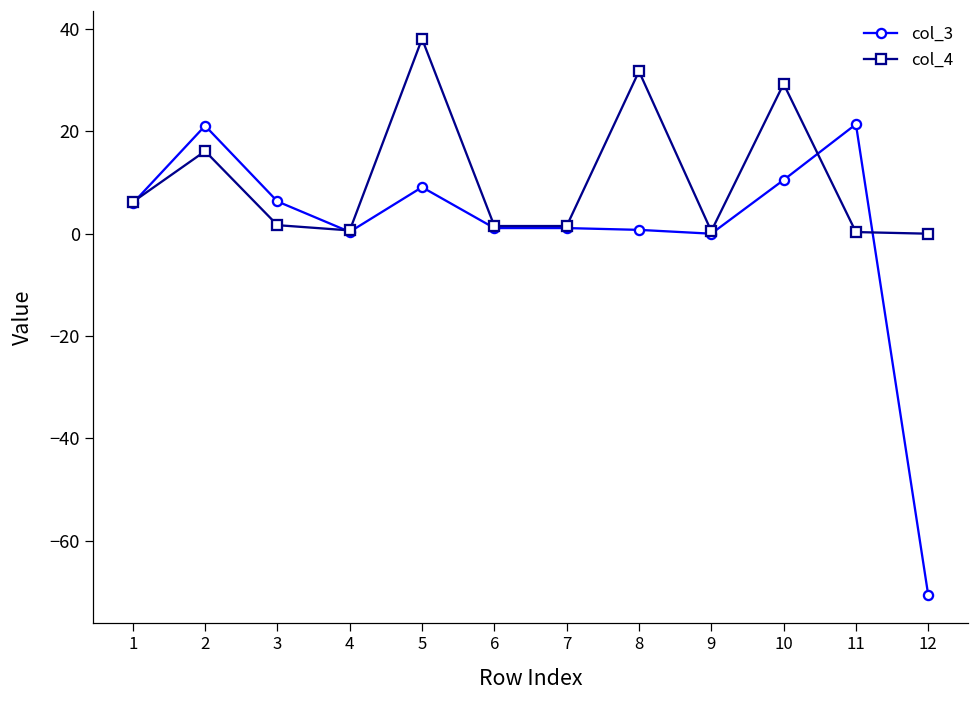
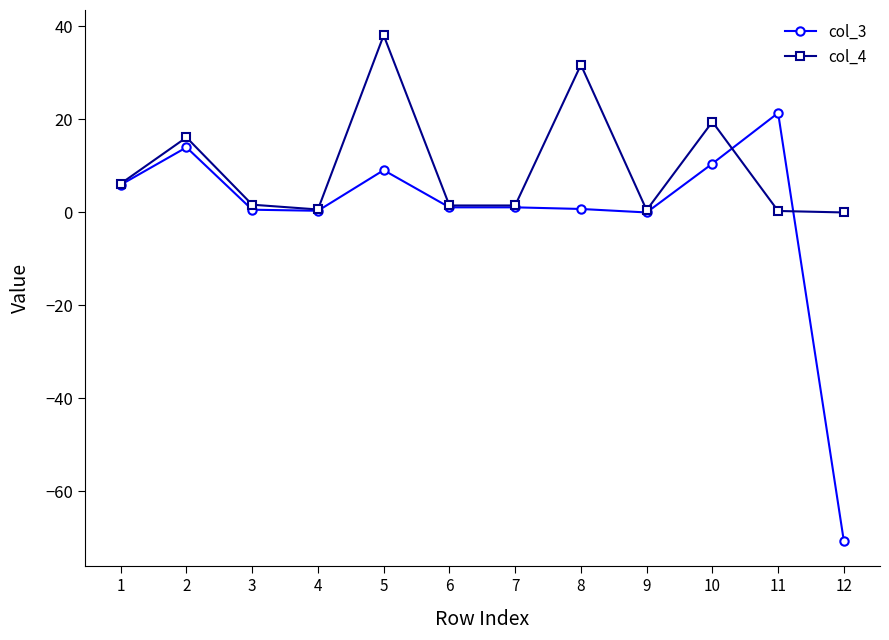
col_3, 2: 21 -> 14
col_3, 3: 6 -> 1
col_4, 10: 29 -> 20
